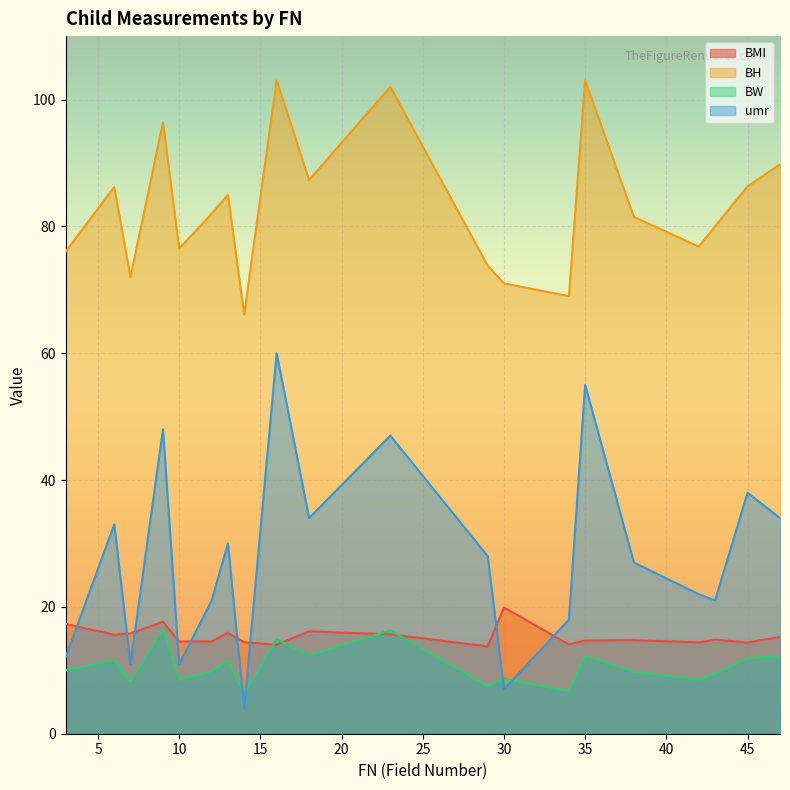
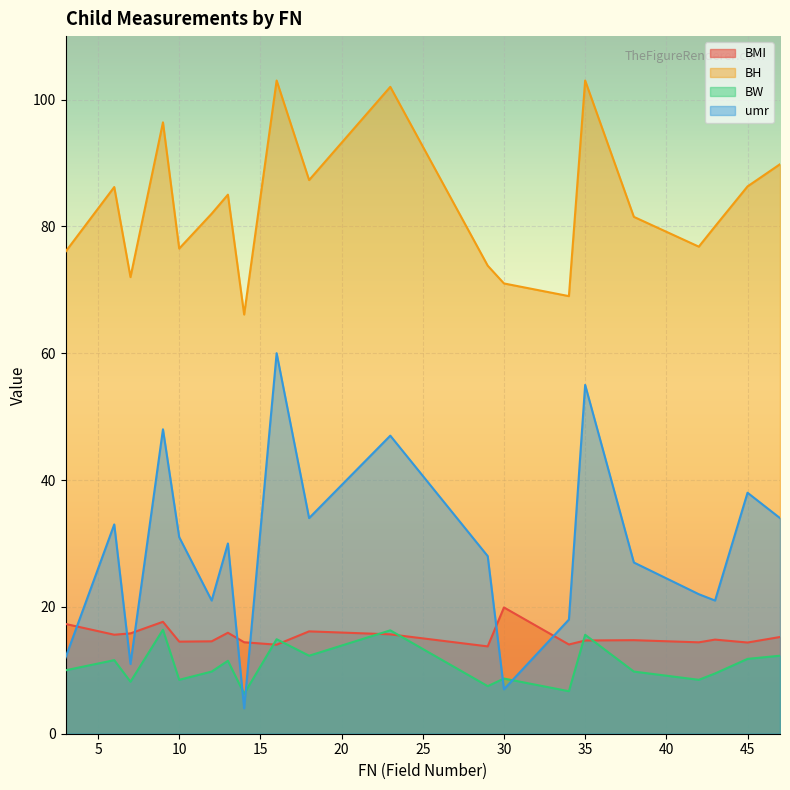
umr, 10: 11 -> 31
BW, 35: 12 -> 16
